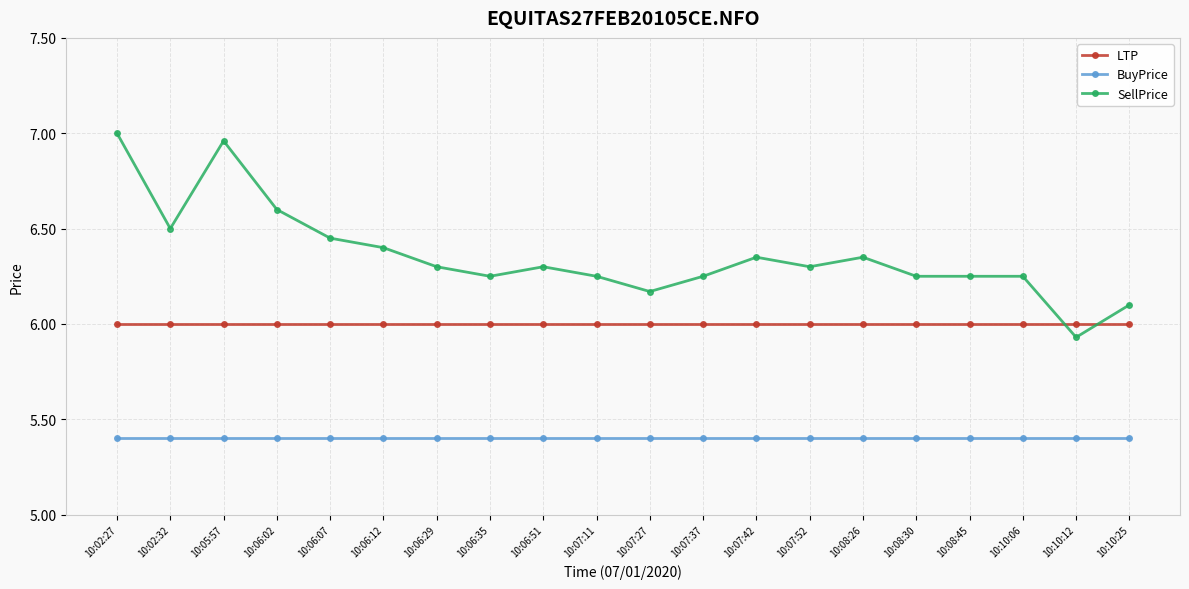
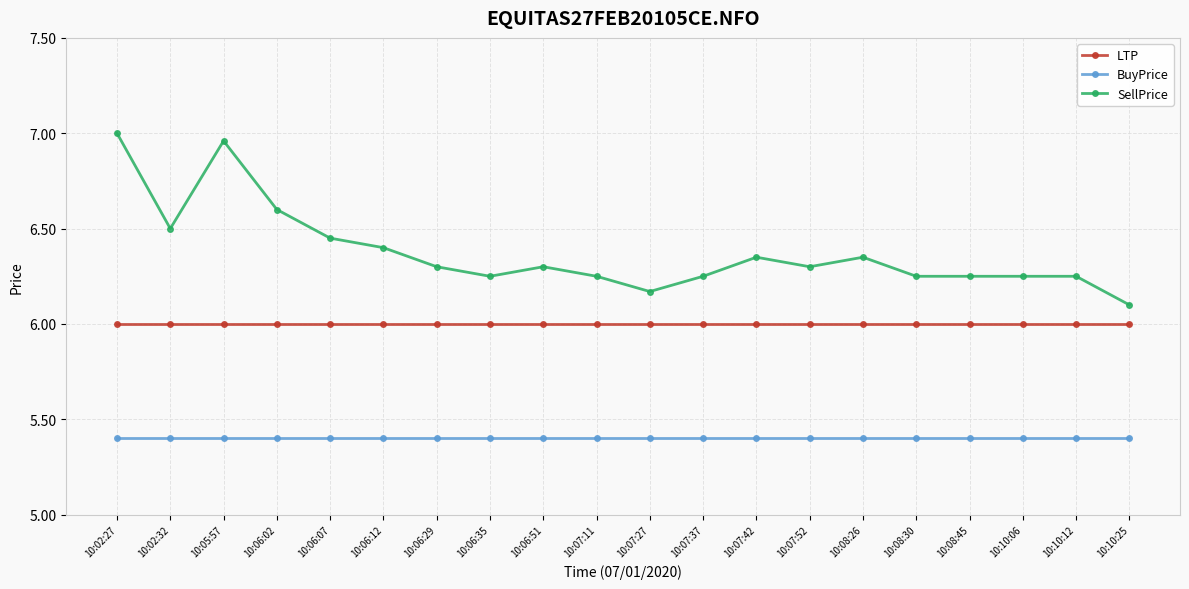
SellPrice, 10:10:12: 5.93 -> 6.25
